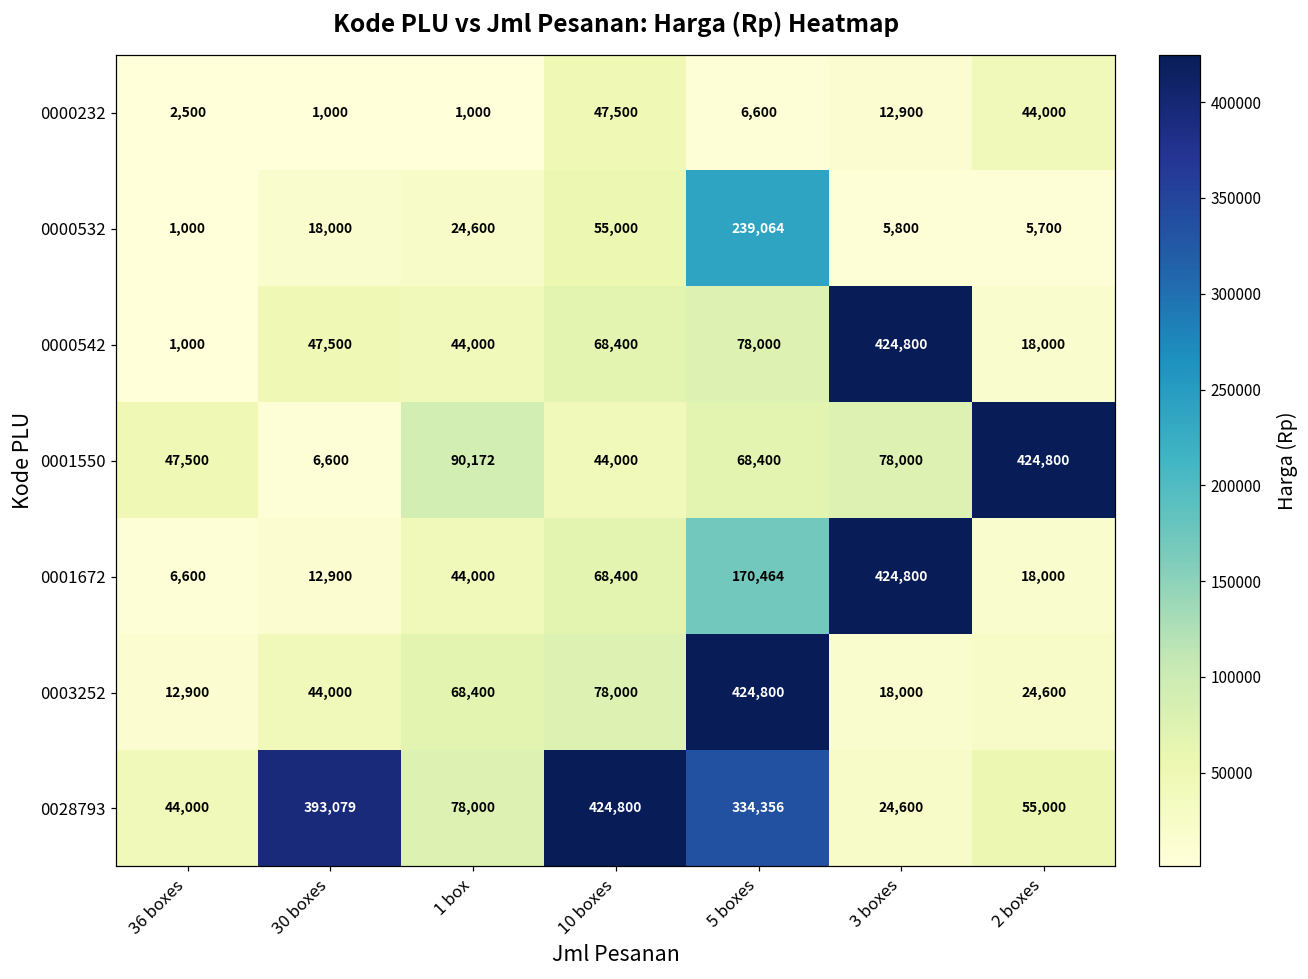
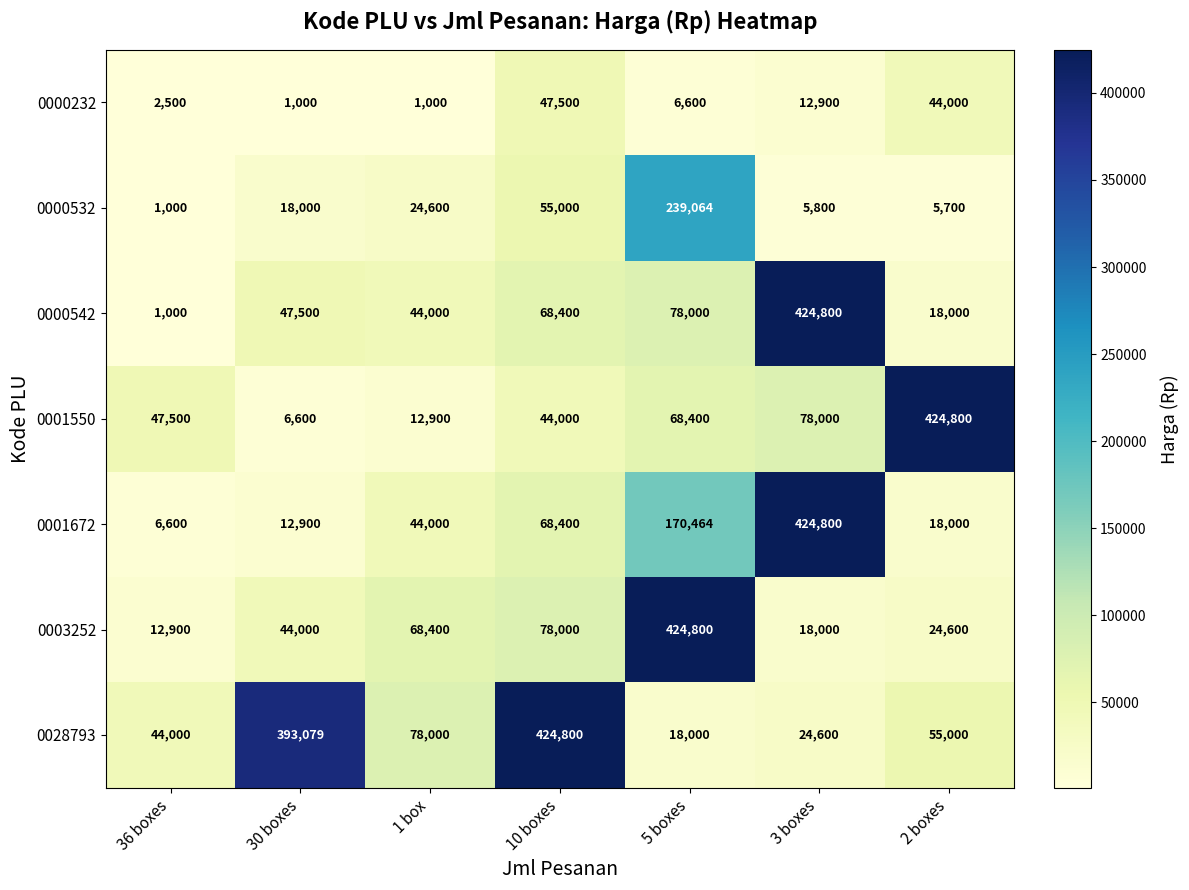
0001550, 1 box: 90,172 -> 12,900
0028793, 5 boxes: 334,356 -> 18,000
